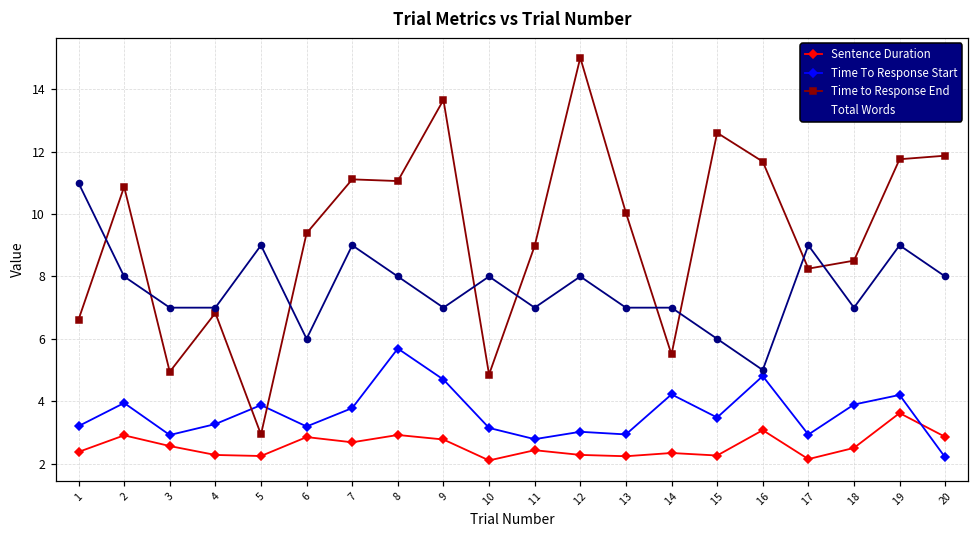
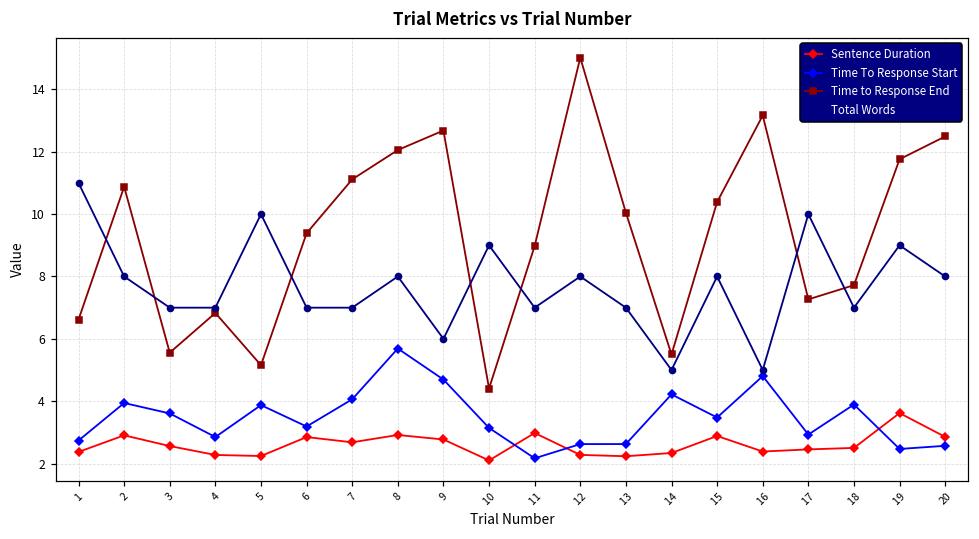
Time To Response Start, 1: 3.2 -> 2.7
Time To Response Start, 3: 2.9 -> 3.6
Time to Response End, 3: 4.9 -> 5.6
Time To Response Start, 4: 3.3 -> 2.9
Time to Response End, 5: 2.9 -> 5.2
Total Words, 5: 9 -> 10
Total Words, 6: 6 -> 7
Time To Response Start, 7: 3.8 -> 4.1
Total Words, 7: 9 -> 7
Time to Response End, 8: 11.1 -> 12.1
Time to Response End, 9: 13.7 -> 12.7
Total Words, 9: 7 -> 6
Time to Response End, 10: 4.9 -> 4.4
Total Words, 10: 8 -> 9
Sentence Duration, 11: 2.4 -> 3.0
Time To Response Start, 11: 2.8 -> 2.2
Time To Response Start, 12: 3.0 -> 2.6
Time To Response Start, 13: 2.9 -> 2.6
Total Words, 14: 7 -> 5
Sentence Duration, 15: 2.3 -> 2.9
Time to Response End, 15: 12.6 -> 10.4
Total Words, 15: 6 -> 8
Sentence Duration, 16: 3.1 -> 2.4
Time to Response End, 16: 11.7 -> 13.2
Sentence Duration, 17: 2.1 -> 2.5
Time to Response End, 17: 8.3 -> 7.3
Total Words, 17: 9 -> 10
Time to Response End, 18: 8.5 -> 7.7
Time To Response Start, 19: 4.2 -> 2.5
Time To Response Start, 20: 2.2 -> 2.6
Time to Response End, 20: 11.9 -> 12.5
